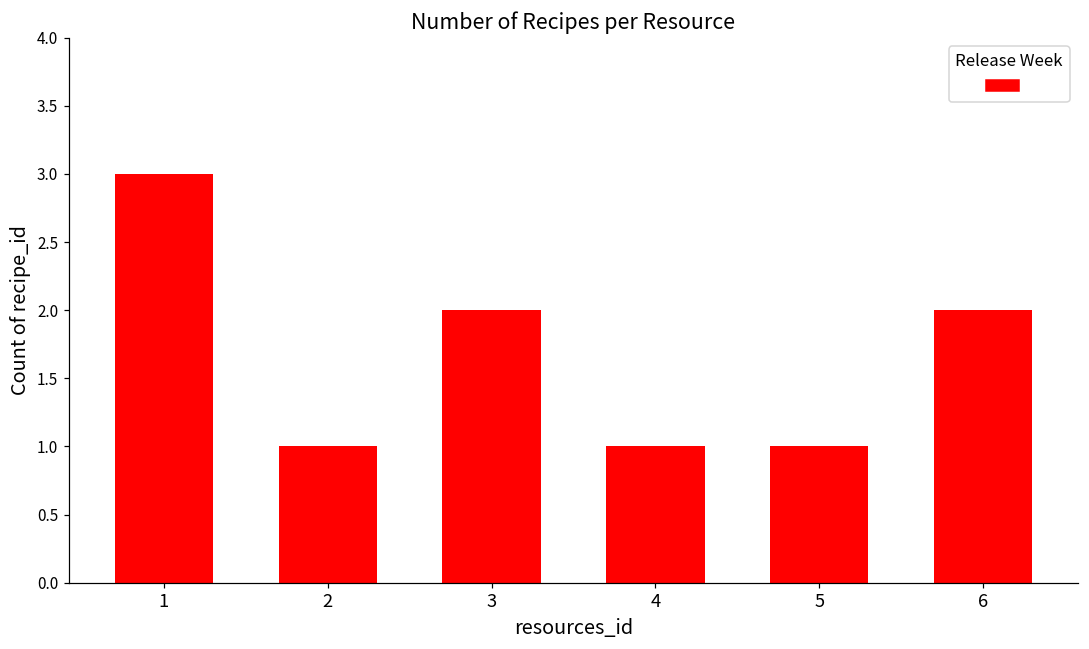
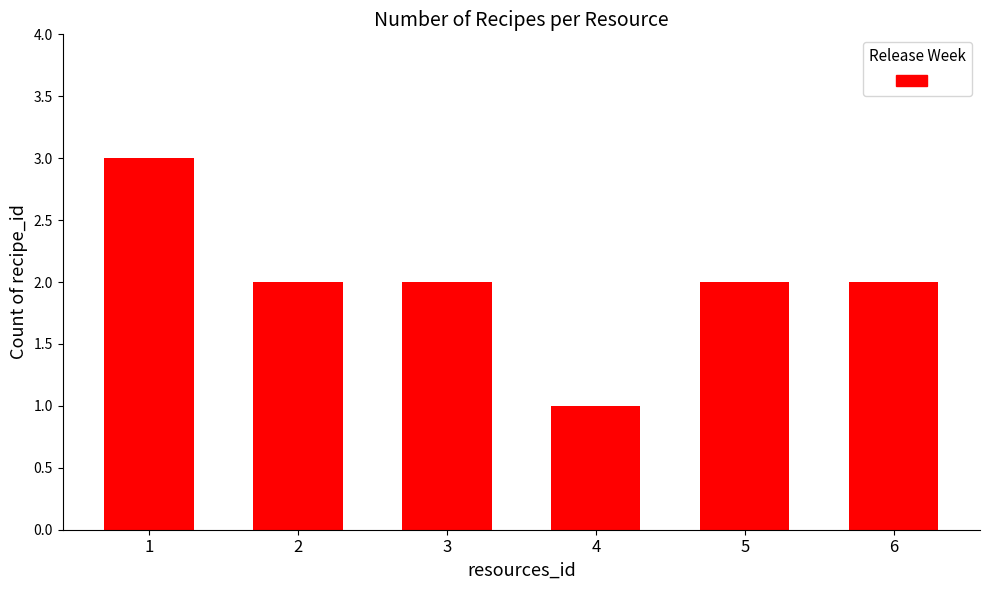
2: 1 -> 2
5: 1 -> 2
